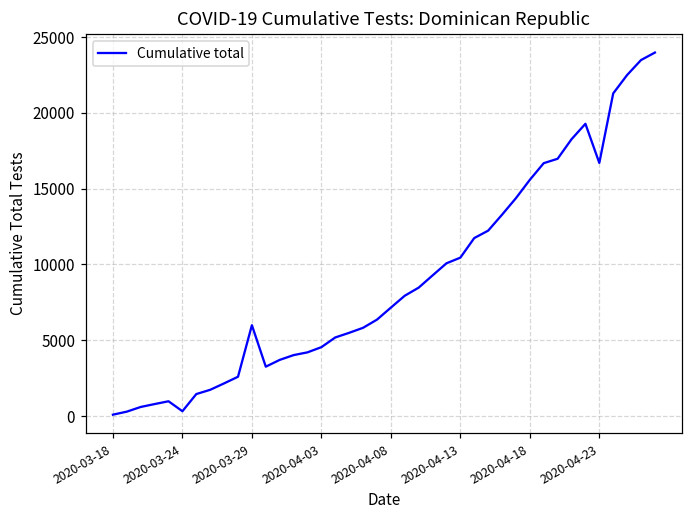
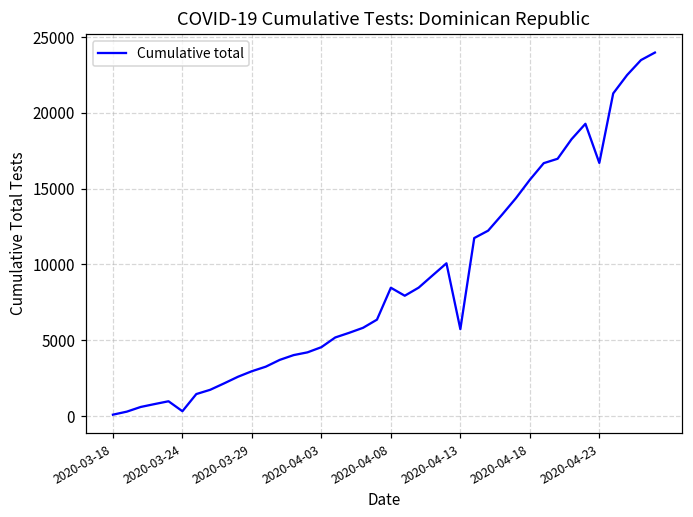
2020-03-29: 6000 -> 3000
2020-04-08: 7200 -> 8500
2020-04-13: 10400 -> 5700
